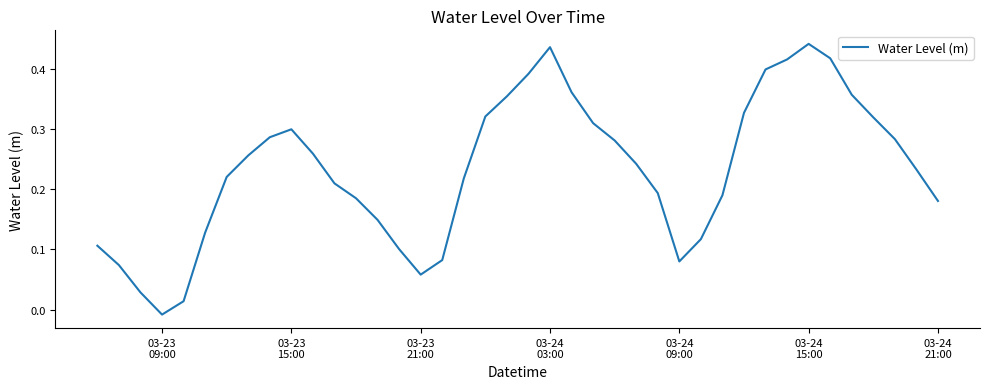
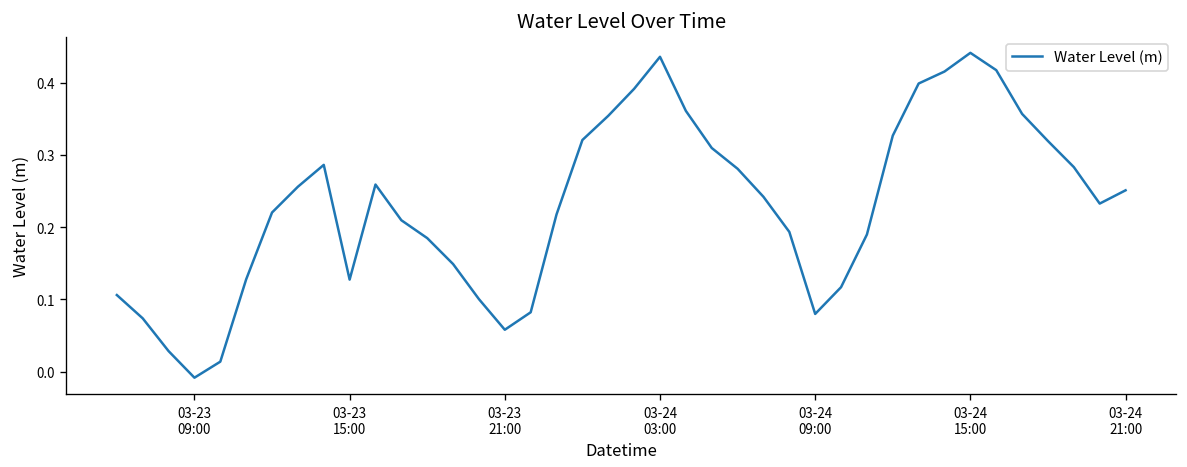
03-23 15:00: 0.30 -> 0.13
03-24 21:00: 0.18 -> 0.25
